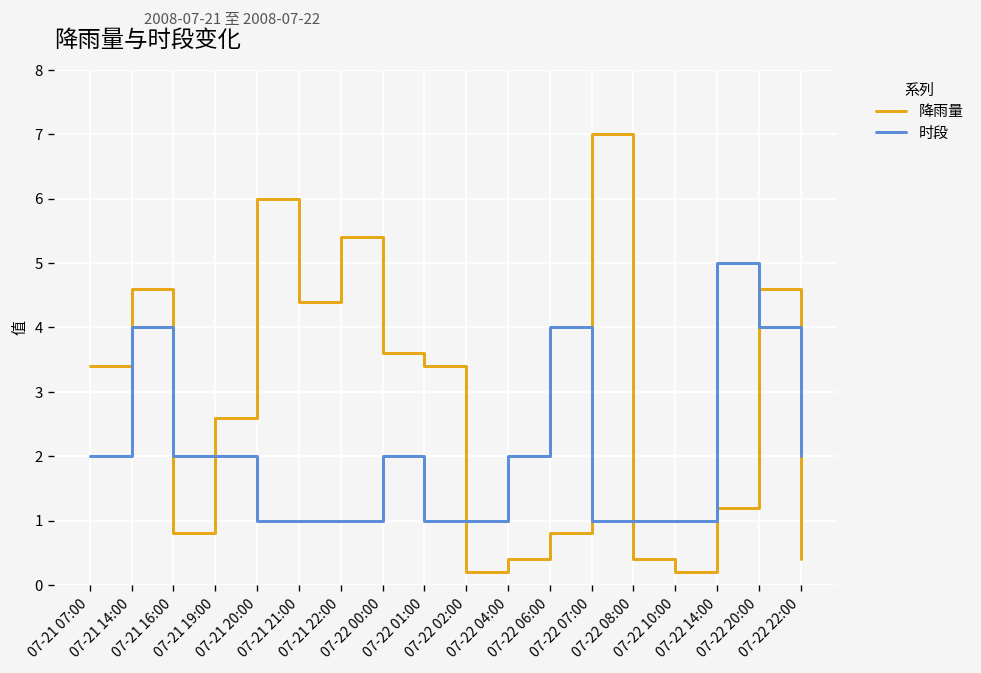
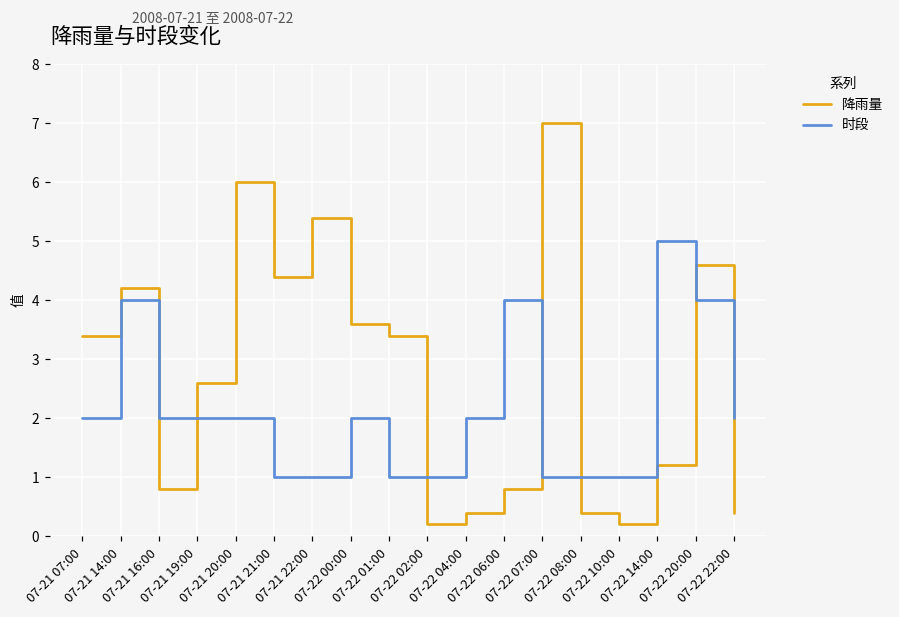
降雨量, 07-21 14:00: 4.6 -> 4.2
时段, 07-21 20:00: 1 -> 2
